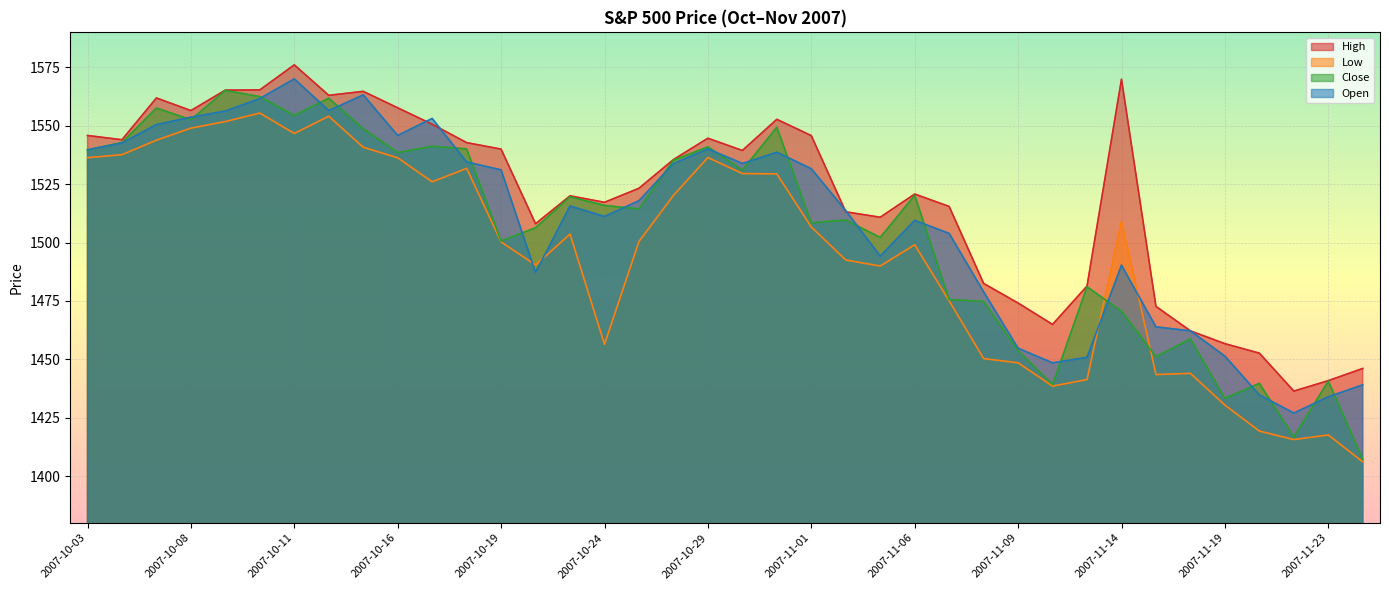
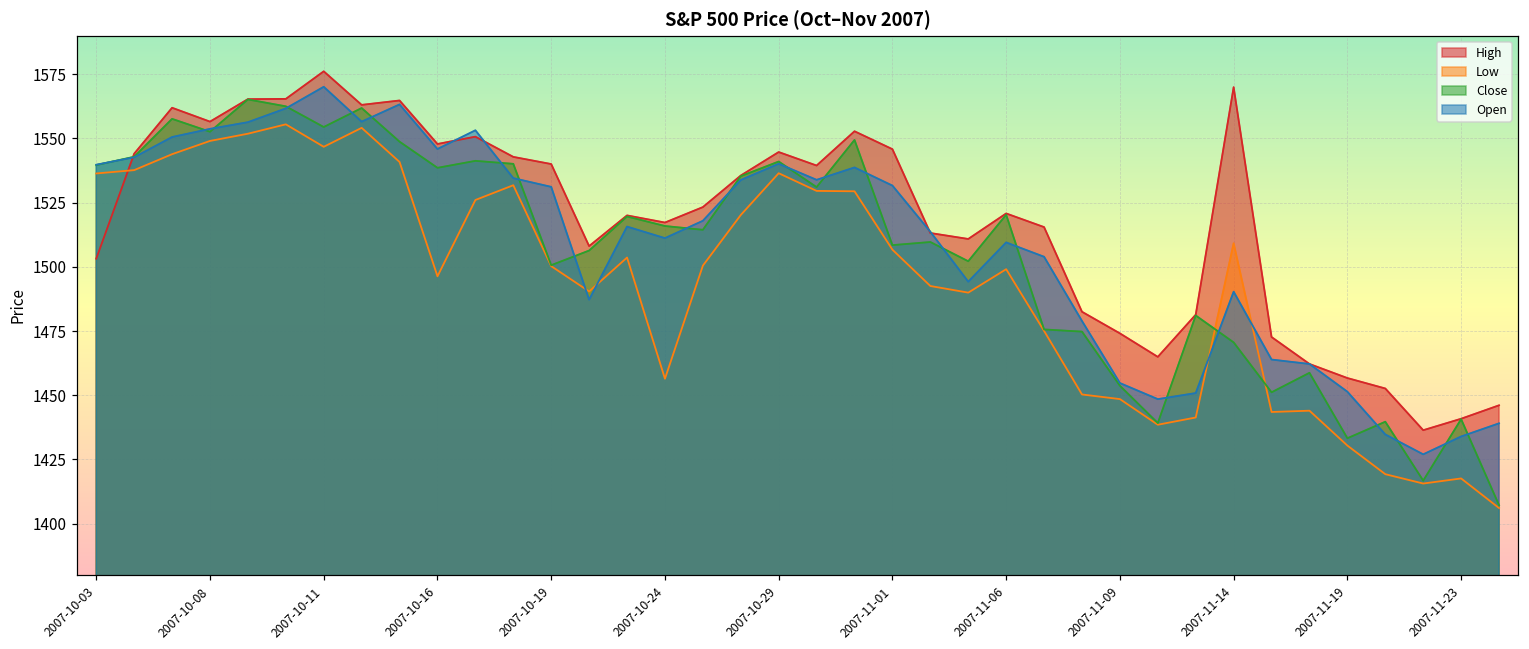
High, 2007-10-03: 1546 -> 1503
High, 2007-10-16: 1558 -> 1548
Low, 2007-10-16: 1536 -> 1496
